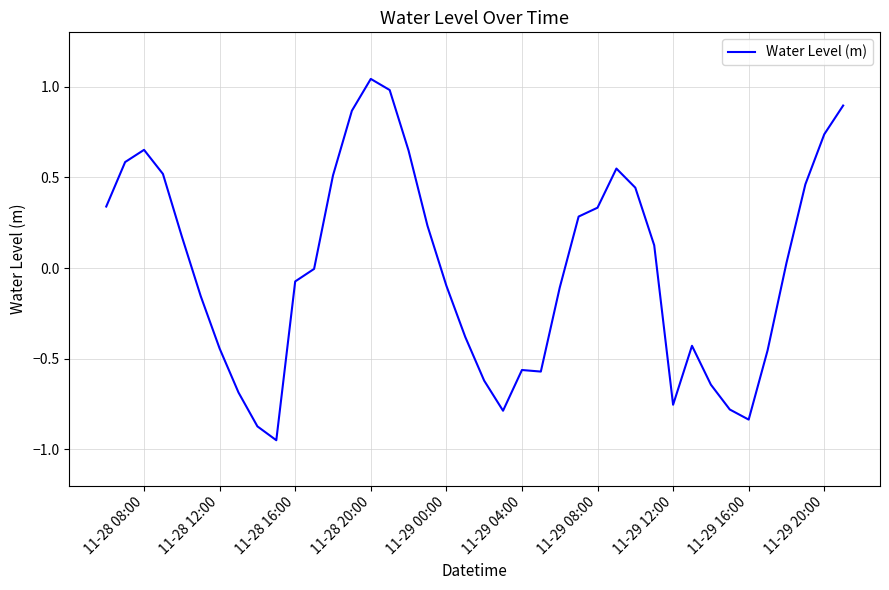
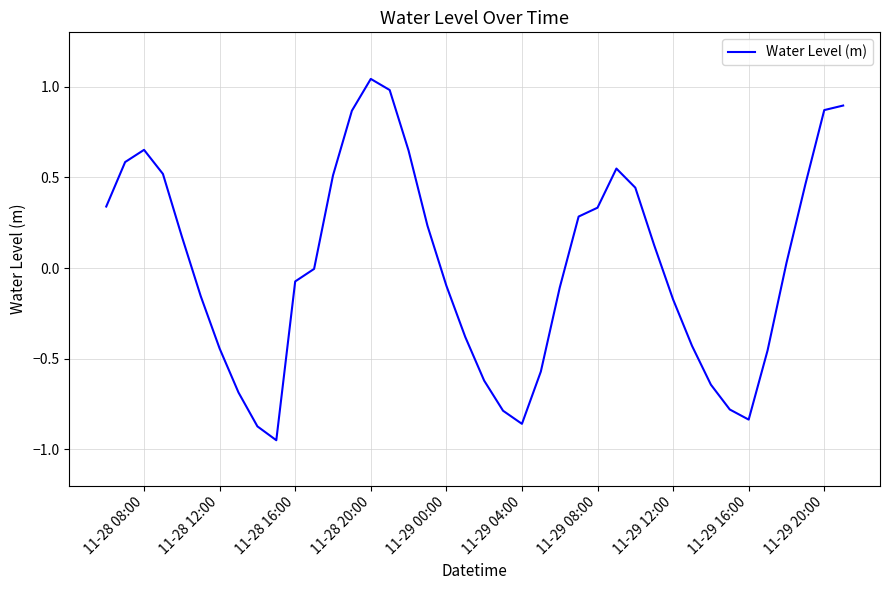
11-29 04:00: -0.56 -> -0.86
11-29 12:00: -0.75 -> -0.17
11-29 20:00: 0.74 -> 0.87
